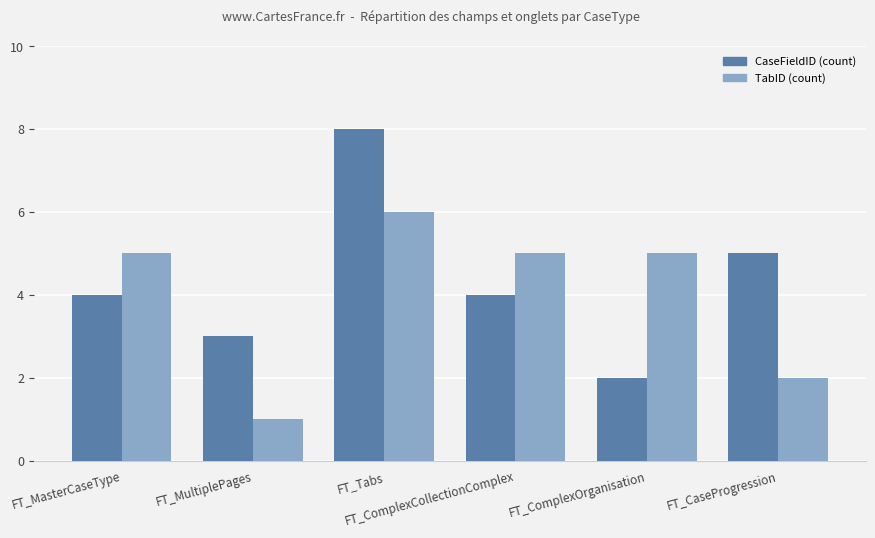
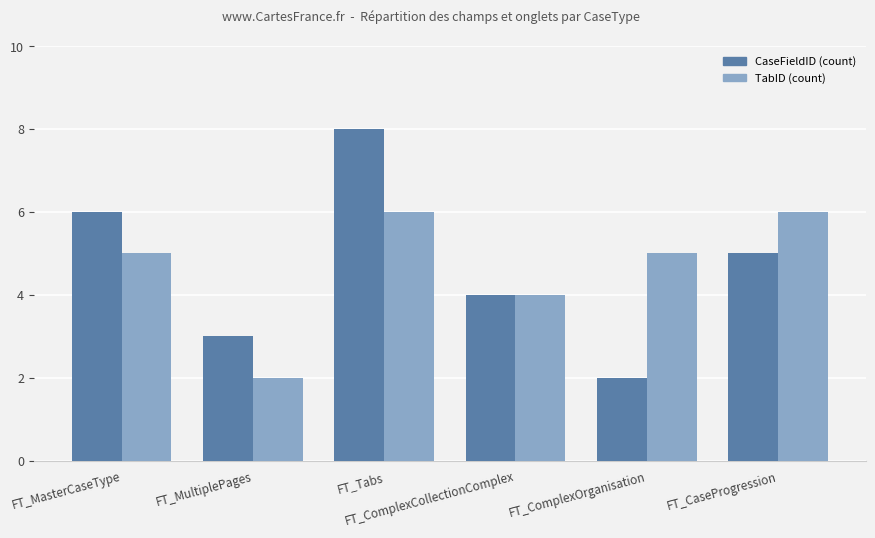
CaseFieldID (count), FT_MasterCaseType: 4 -> 6
TabID (count), FT_MultiplePages: 1 -> 2
TabID (count), FT_ComplexCollectionComplex: 5 -> 4
TabID (count), FT_CaseProgression: 2 -> 6
